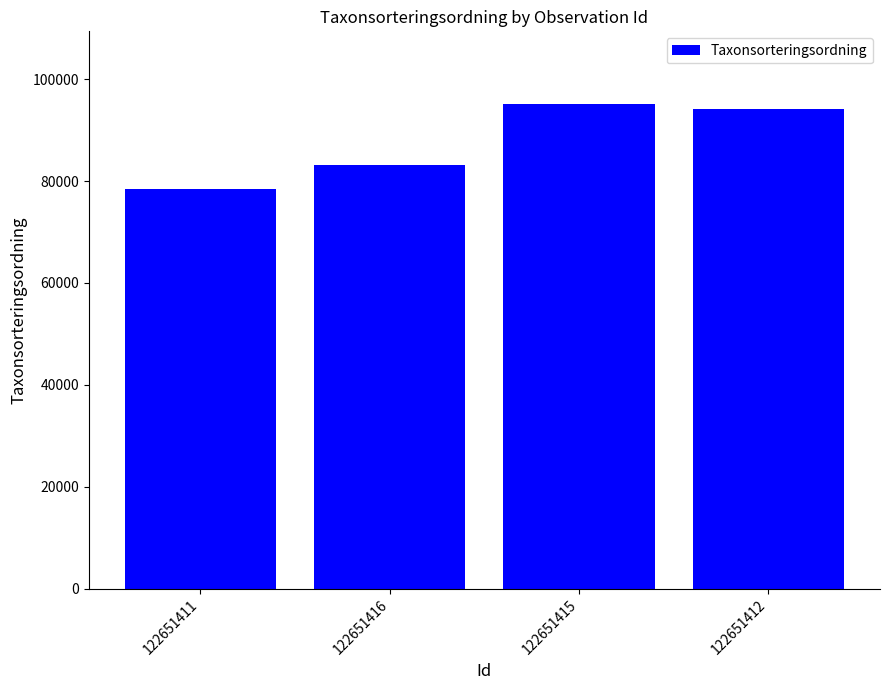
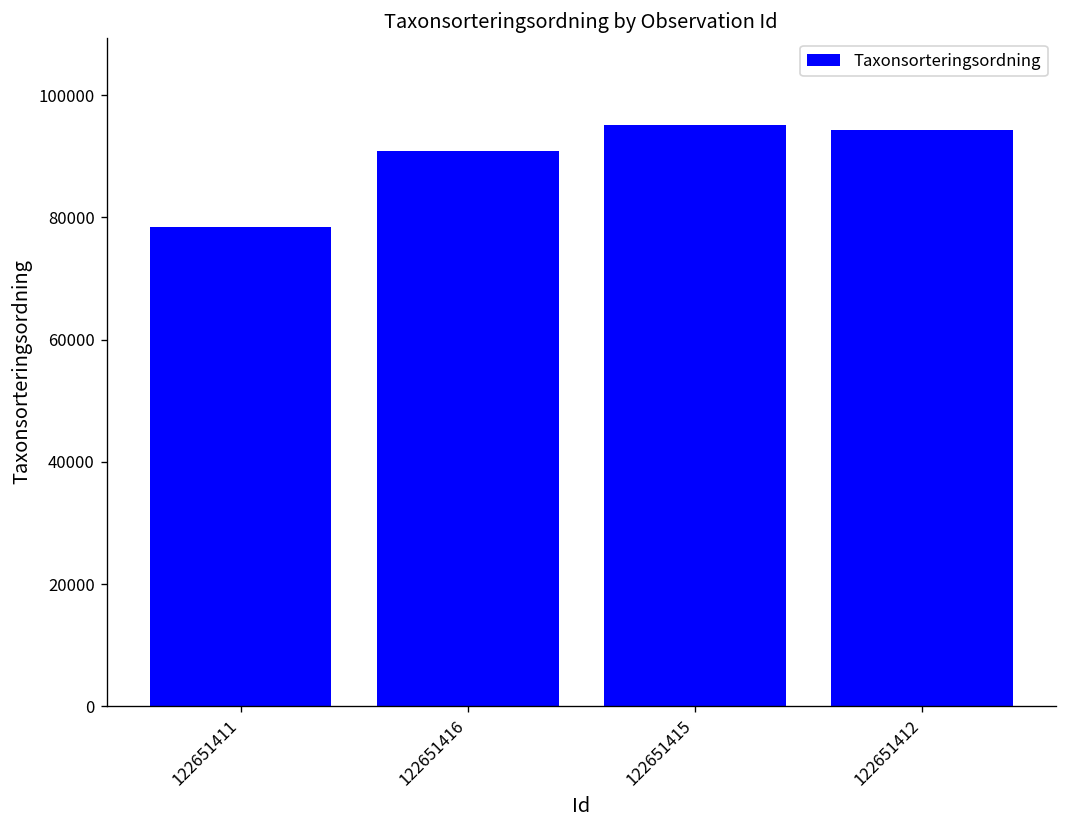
122651416: 83000 -> 91000
